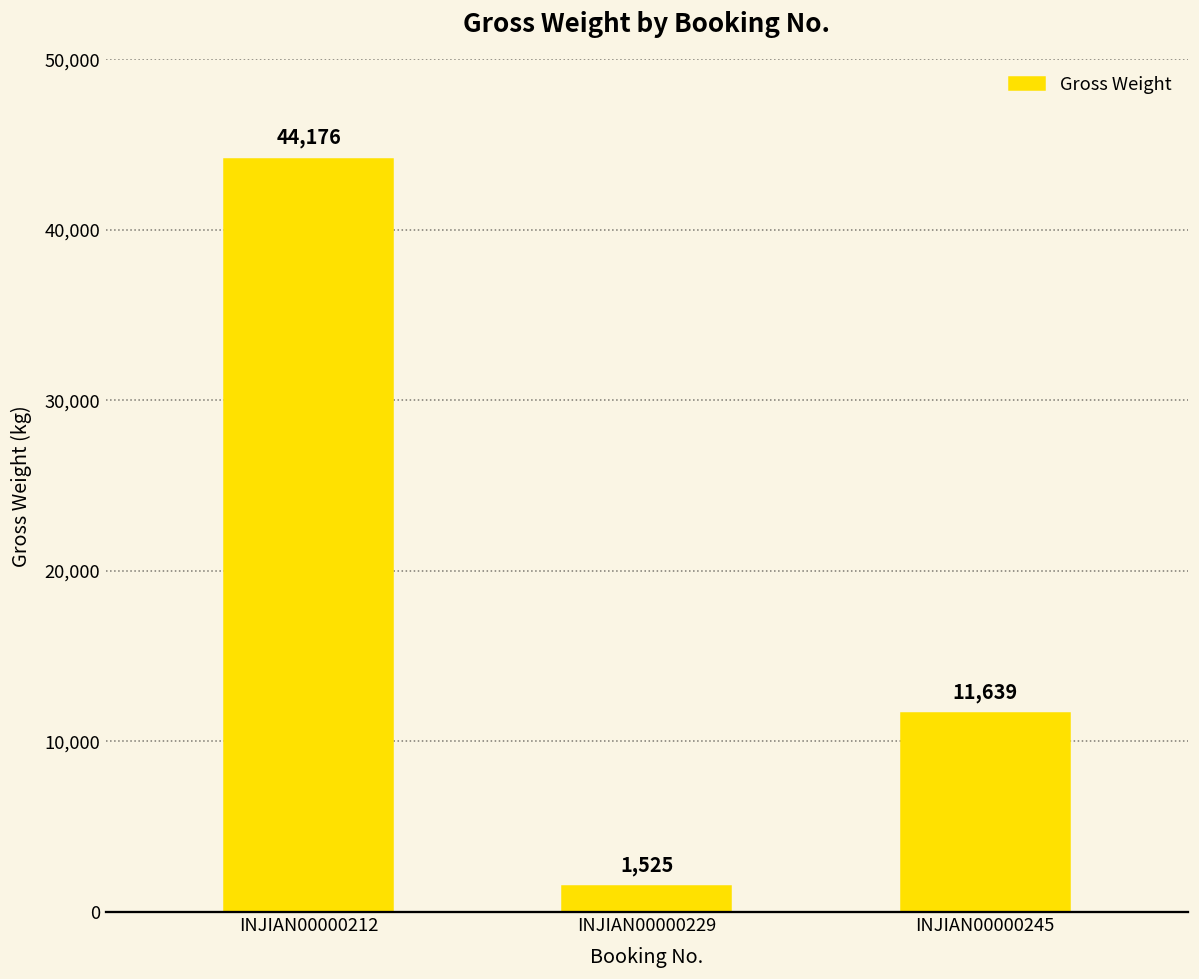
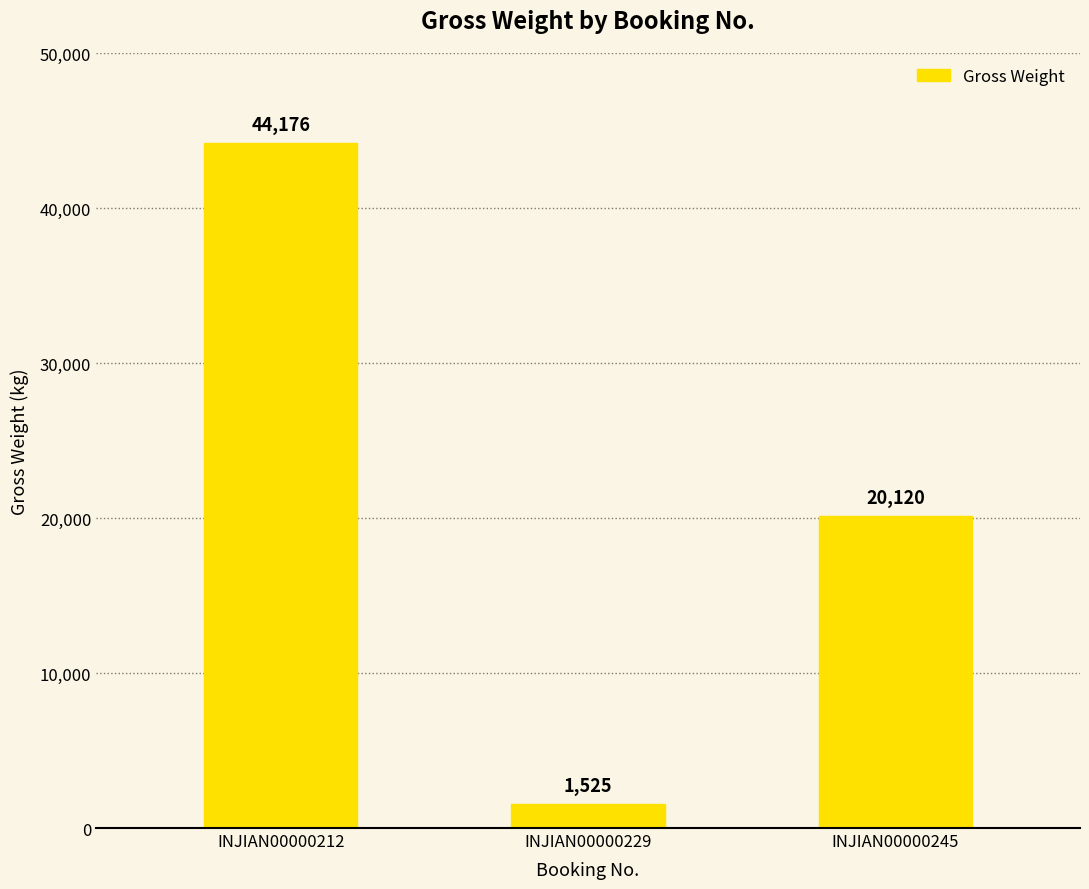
INJIAN00000245: 11,639 -> 20,120
